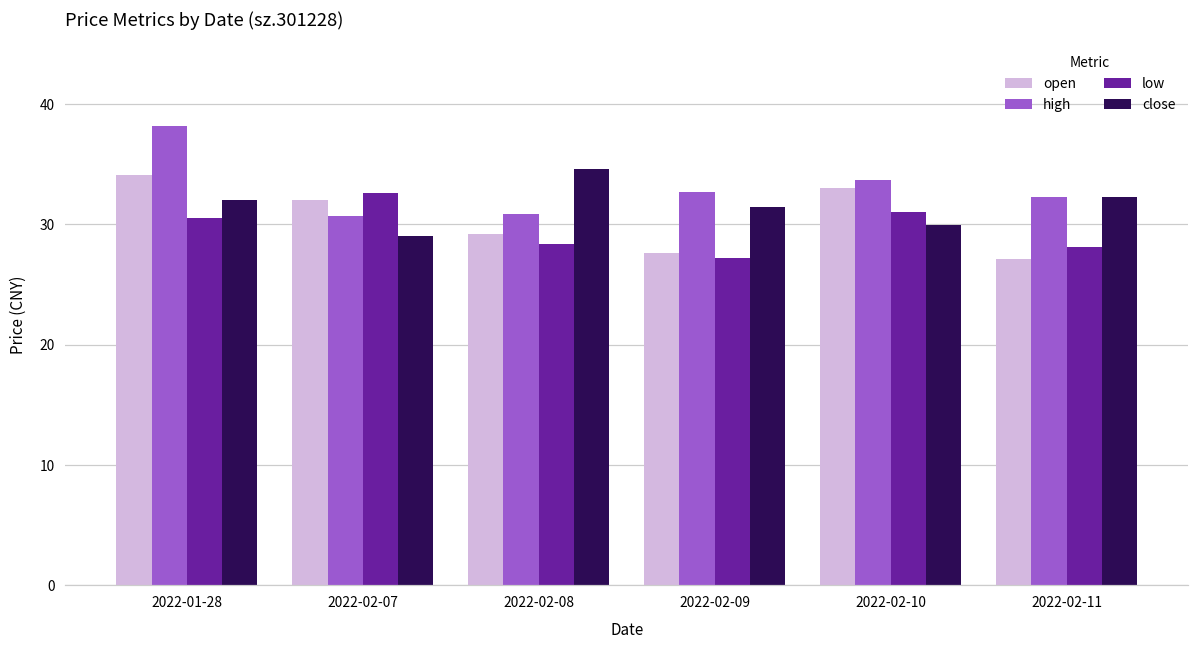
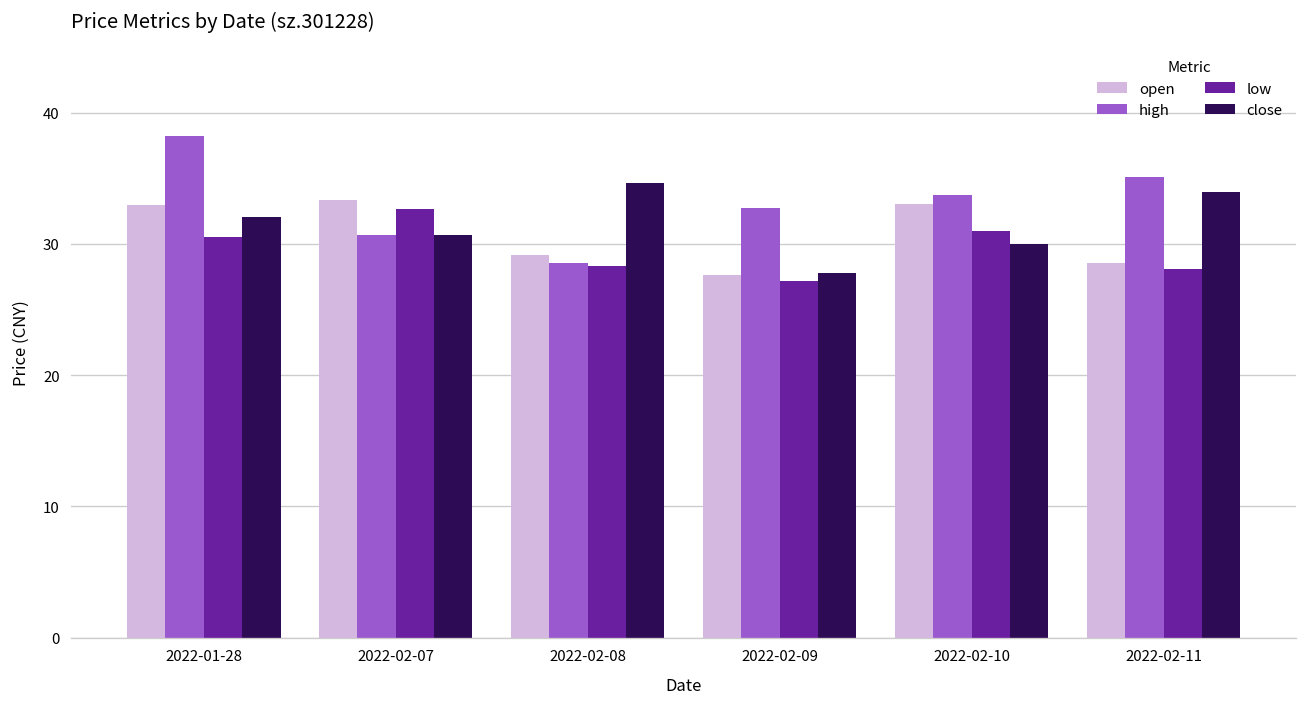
open, 2022-01-28: 34.1 -> 33.0
open, 2022-02-07: 32.0 -> 33.3
close, 2022-02-07: 29.0 -> 30.7
high, 2022-02-08: 30.9 -> 28.5
close, 2022-02-09: 31.5 -> 27.8
open, 2022-02-11: 27.1 -> 28.5
high, 2022-02-11: 32.3 -> 35.1
close, 2022-02-11: 32.3 -> 34.0
